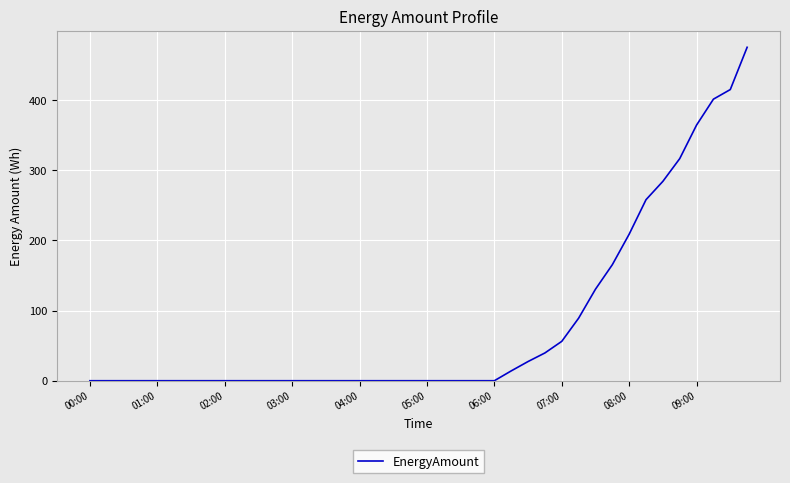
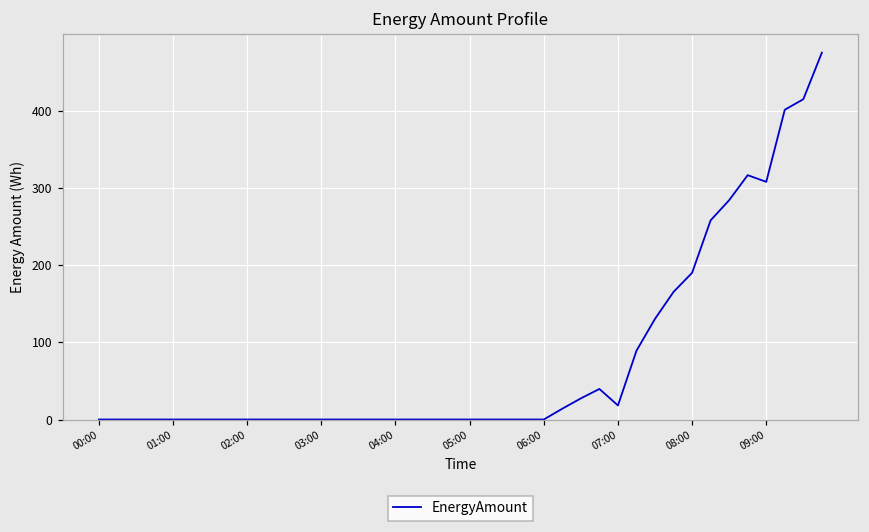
07:00: 60 -> 20
08:00: 210 -> 190
09:00: 360 -> 310
